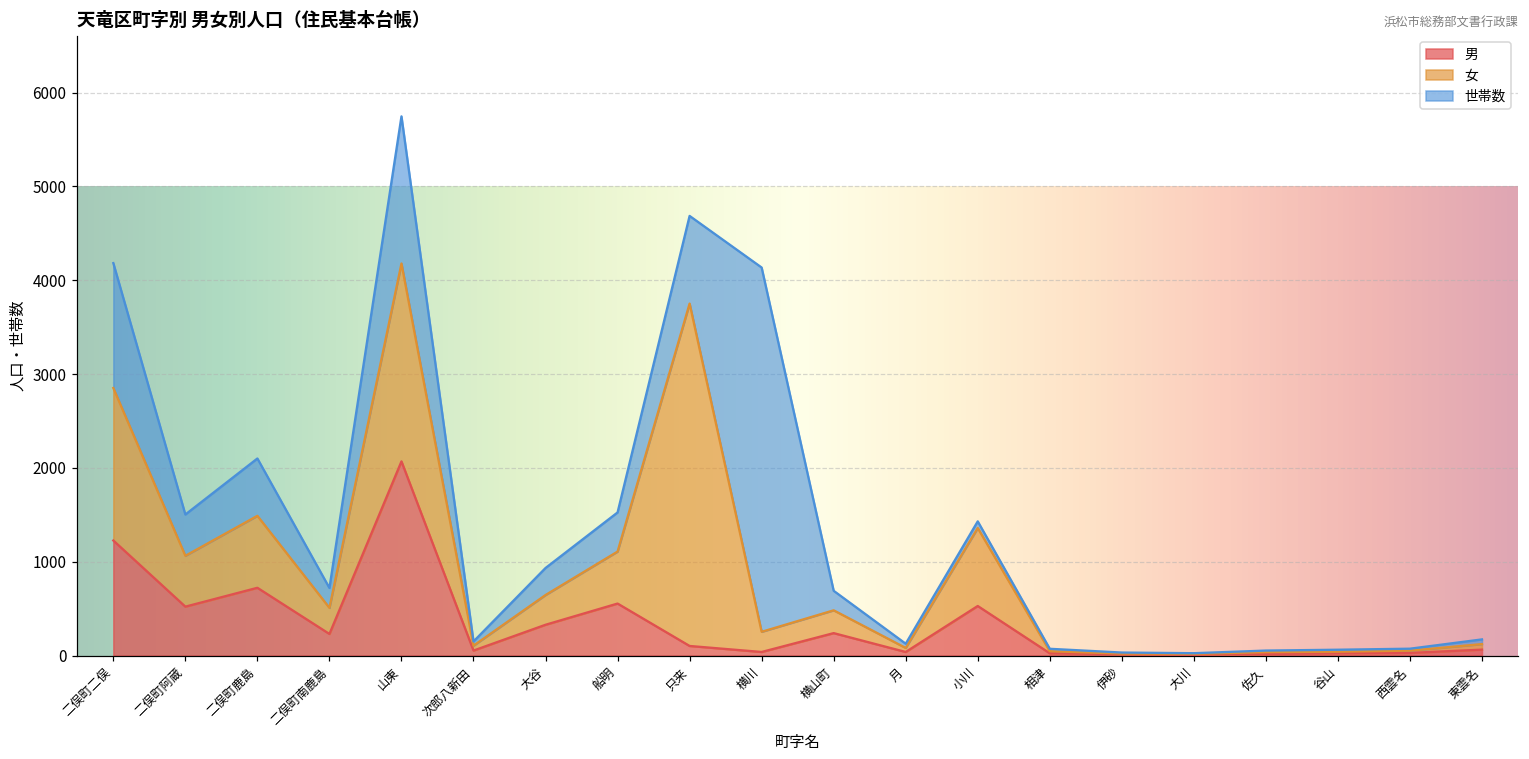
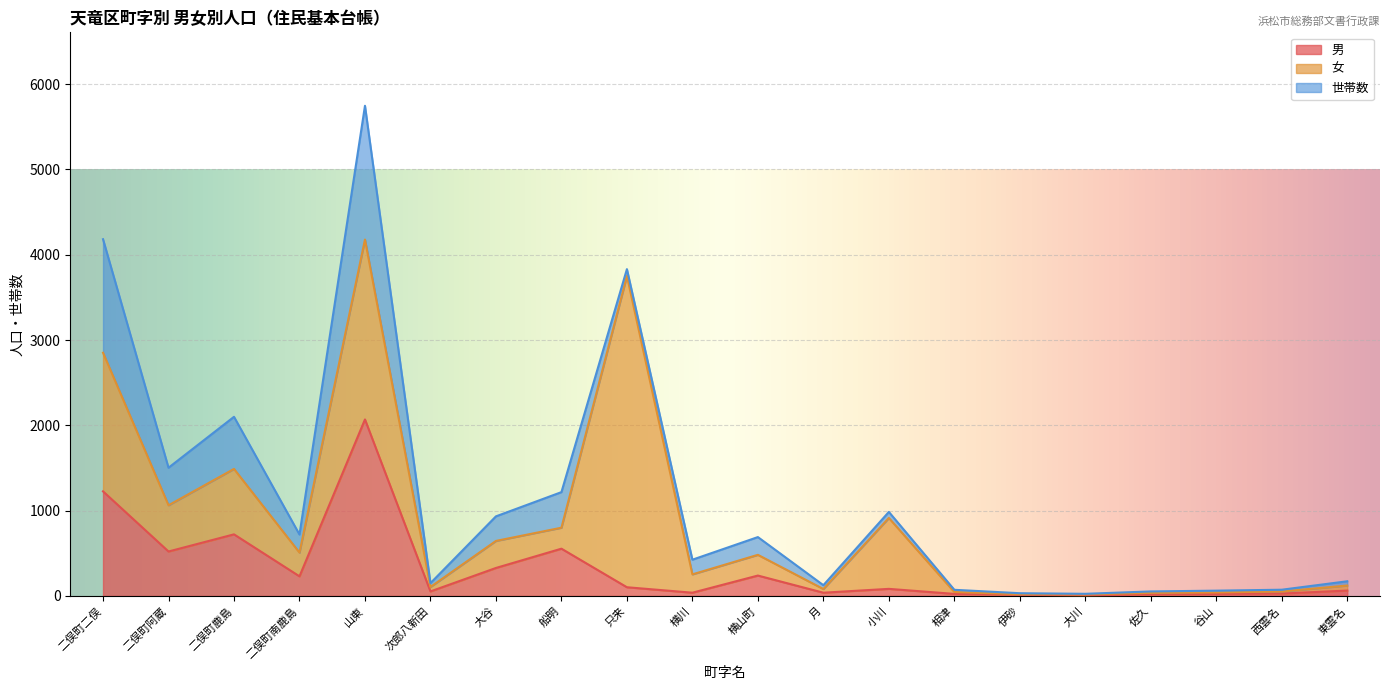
女, 船明: 600 -> 200
世帯数, 只来: 900 -> 100
世帯数, 横川: 3900 -> 200
男, 小川: 500 -> 100
